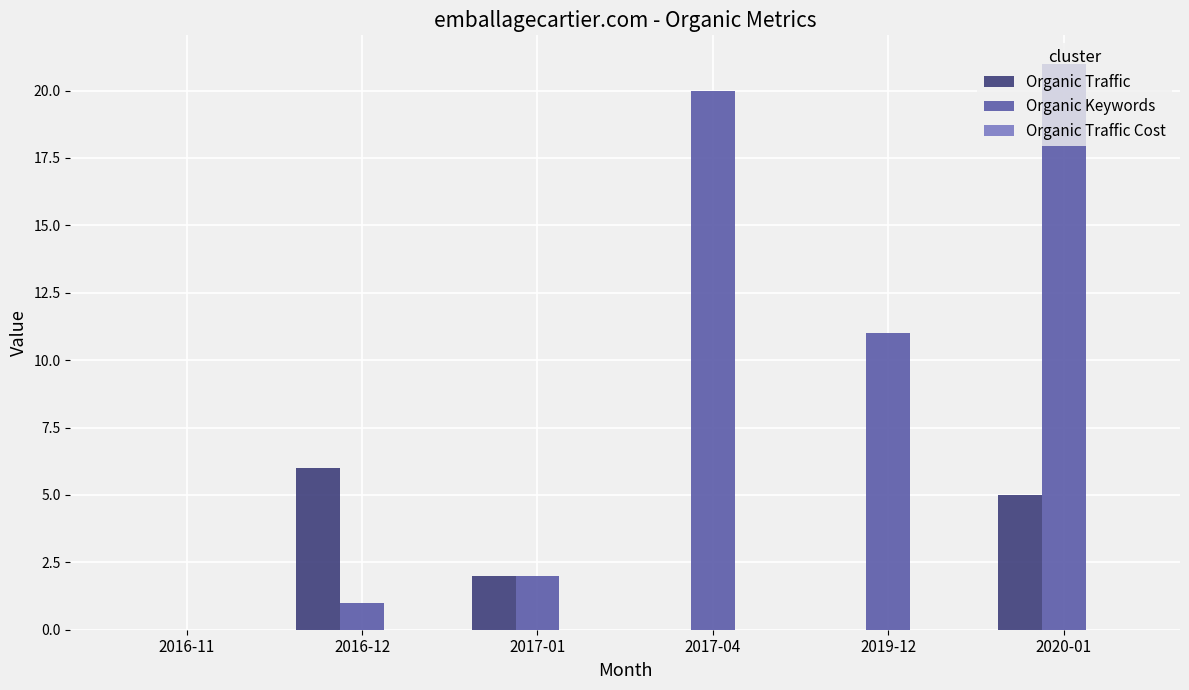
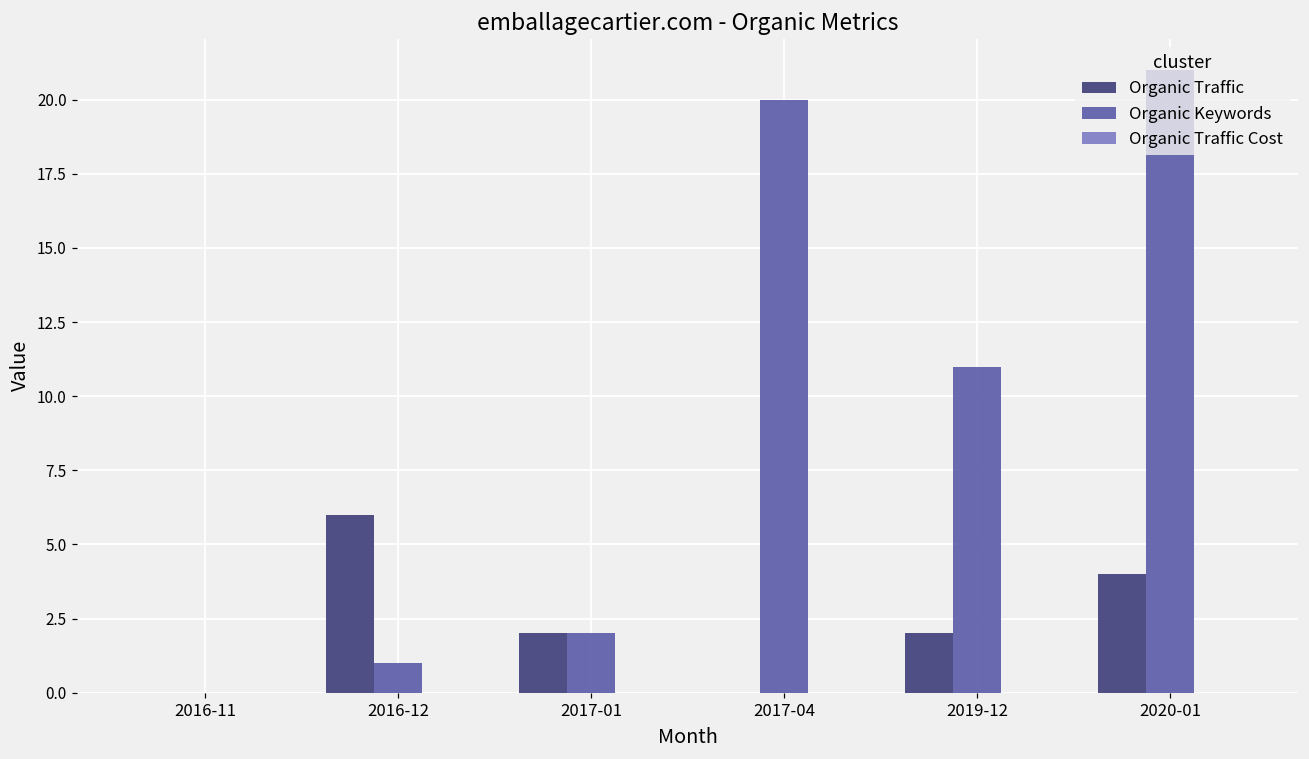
Organic Traffic, 2019-12: 0 -> 2
Organic Traffic, 2020-01: 5 -> 4
